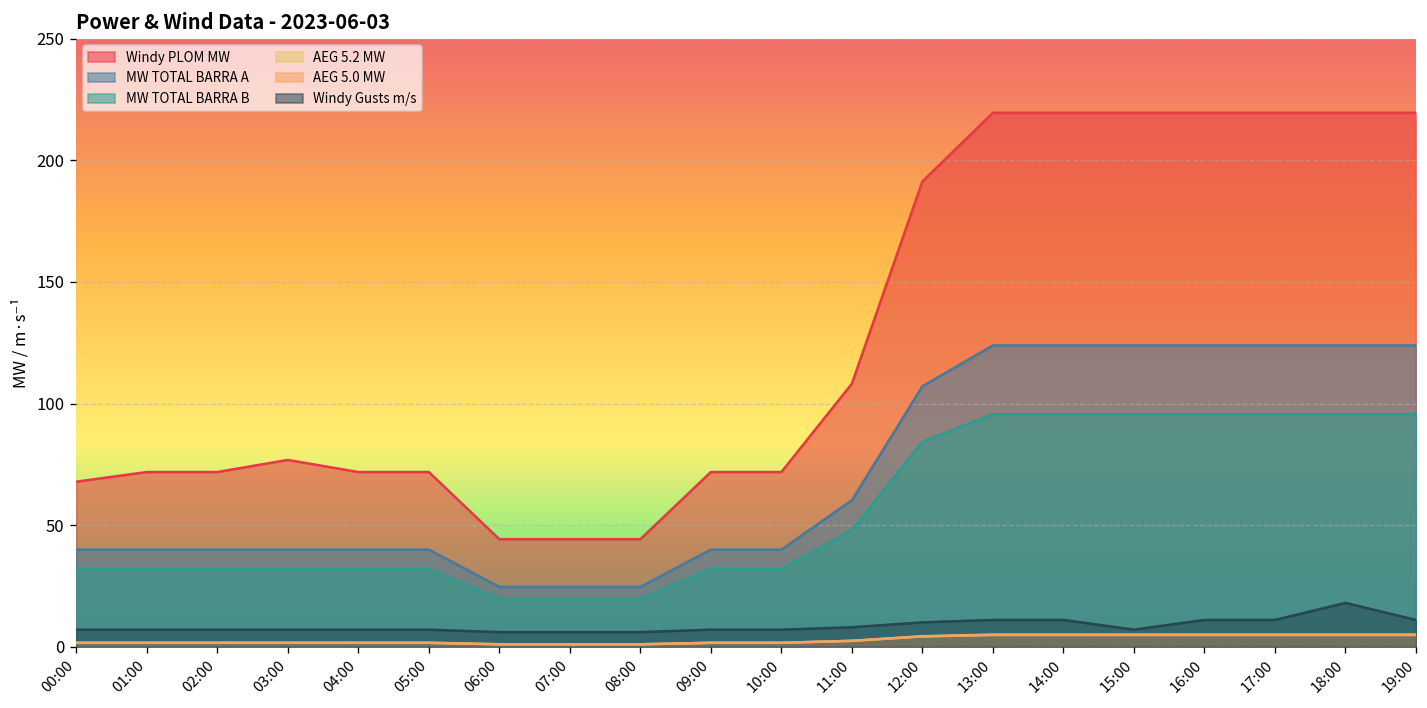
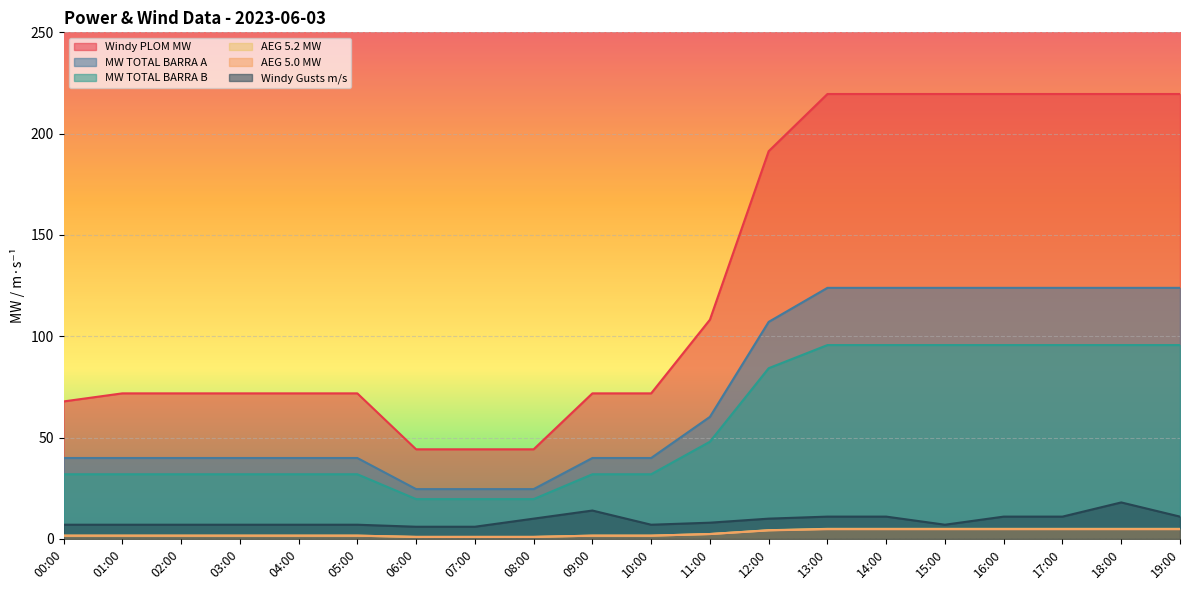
Windy PLOM MW, 03:00: 77 -> 72
Windy Gusts m/s, 08:00: 6 -> 10
Windy Gusts m/s, 09:00: 7 -> 14
